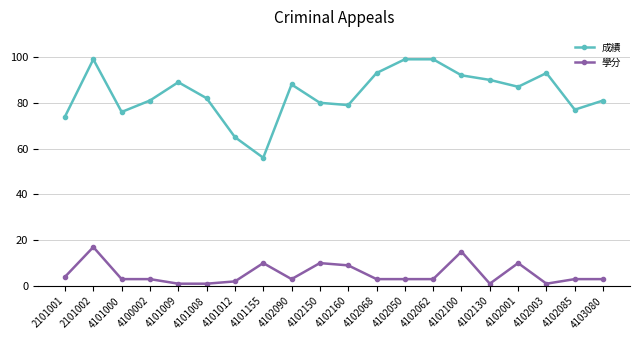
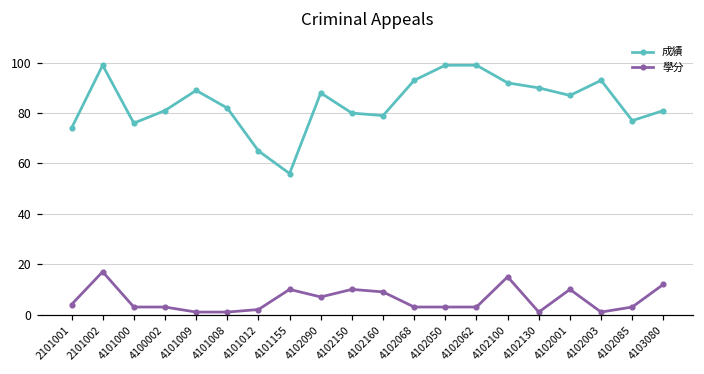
學分, 4102090: 3 -> 7
學分, 4103080: 3 -> 12
